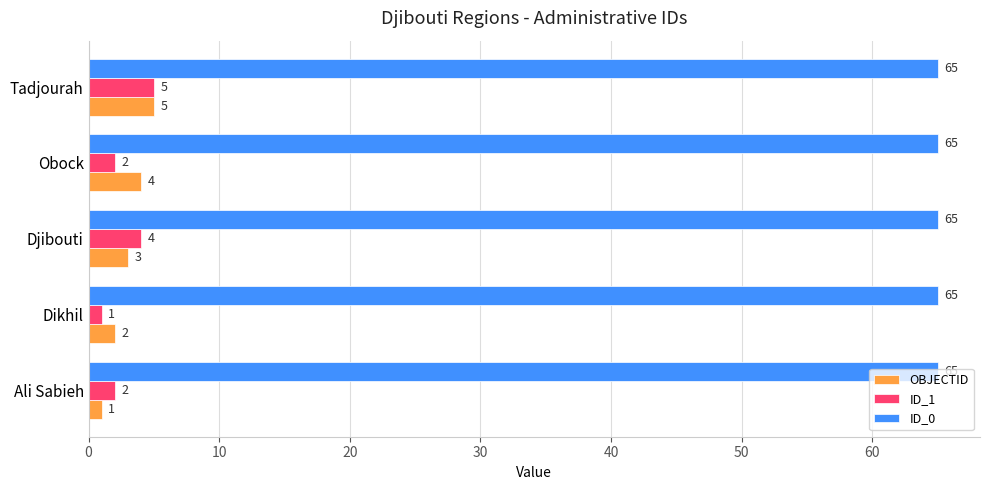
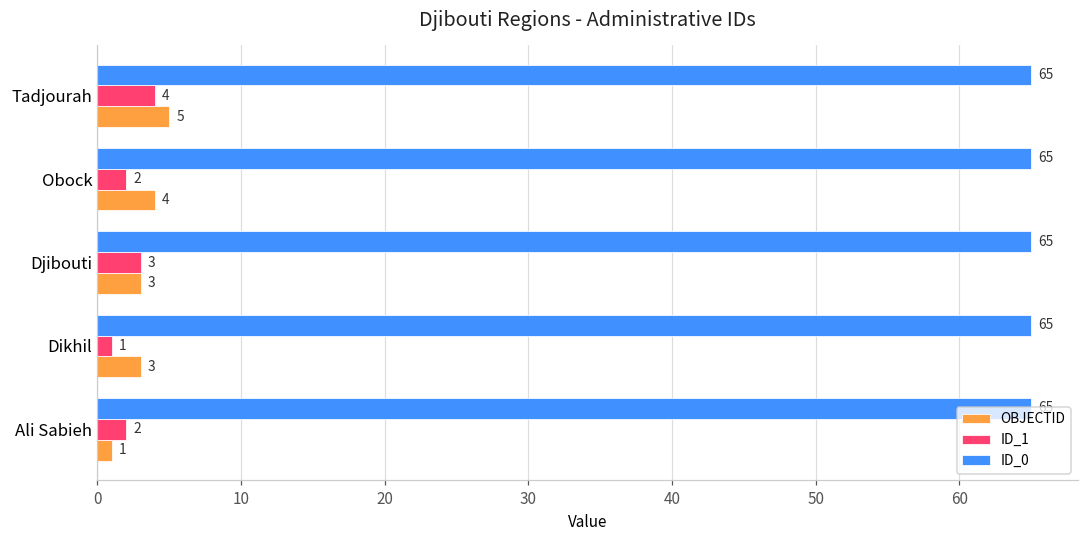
ID_1, Tadjourah: 5 -> 4
ID_1, Djibouti: 4 -> 3
OBJECTID, Dikhil: 2 -> 3
